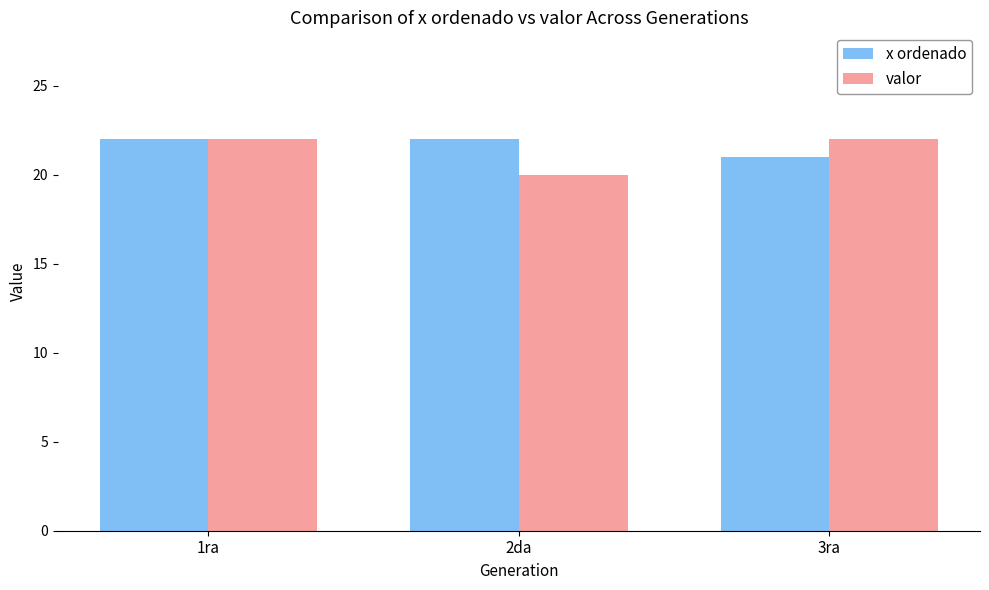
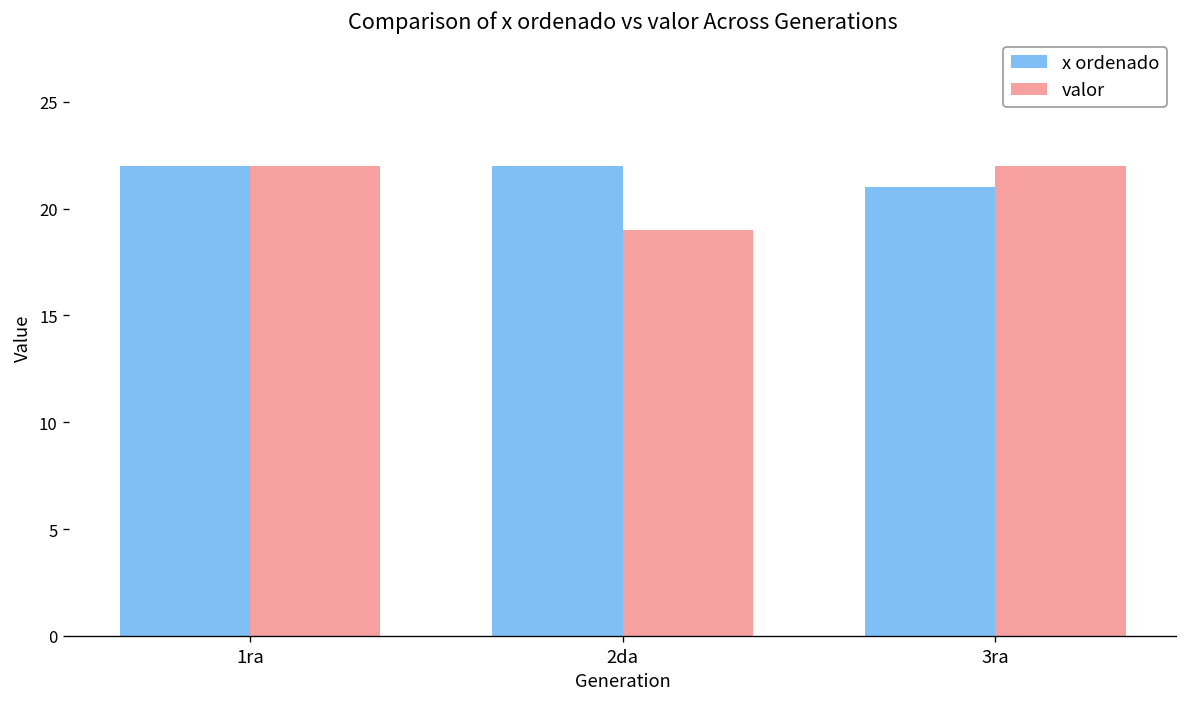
valor, 2da: 20 -> 19
